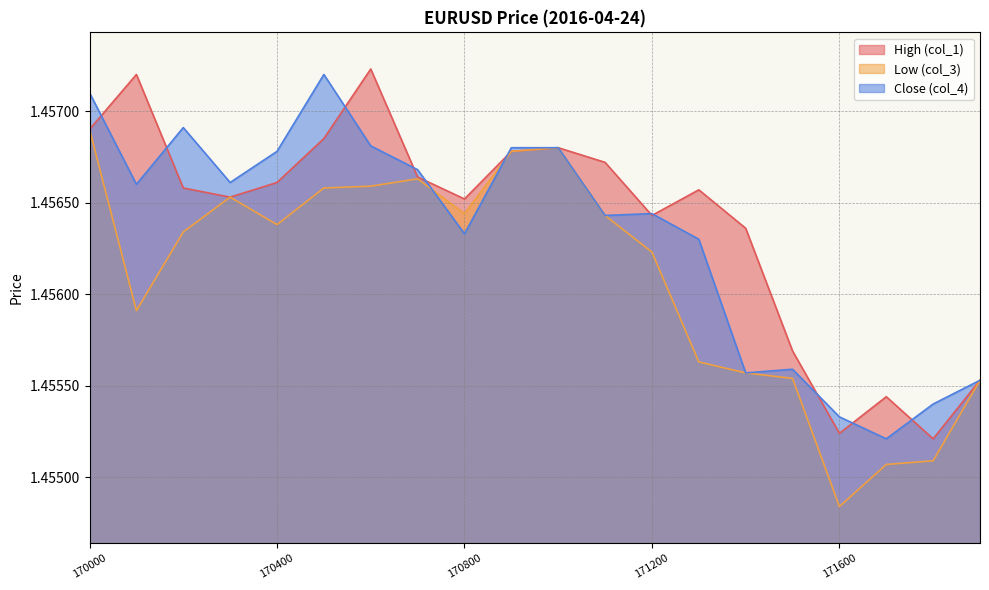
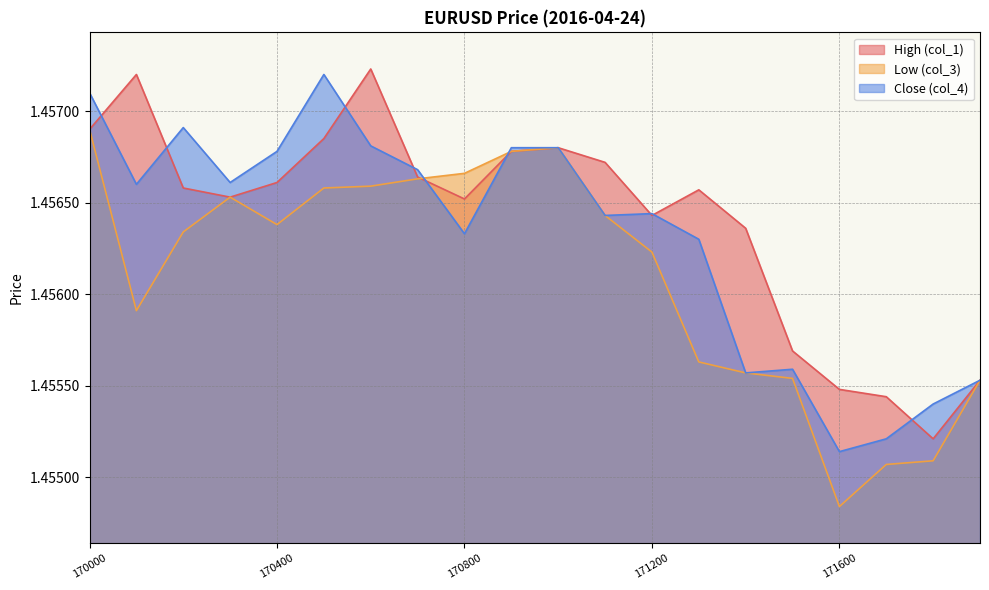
Low (col_3), 170800: 1.45644 -> 1.45666
High (col_1), 171600: 1.45524 -> 1.45548
Close (col_4), 171600: 1.45533 -> 1.45514
